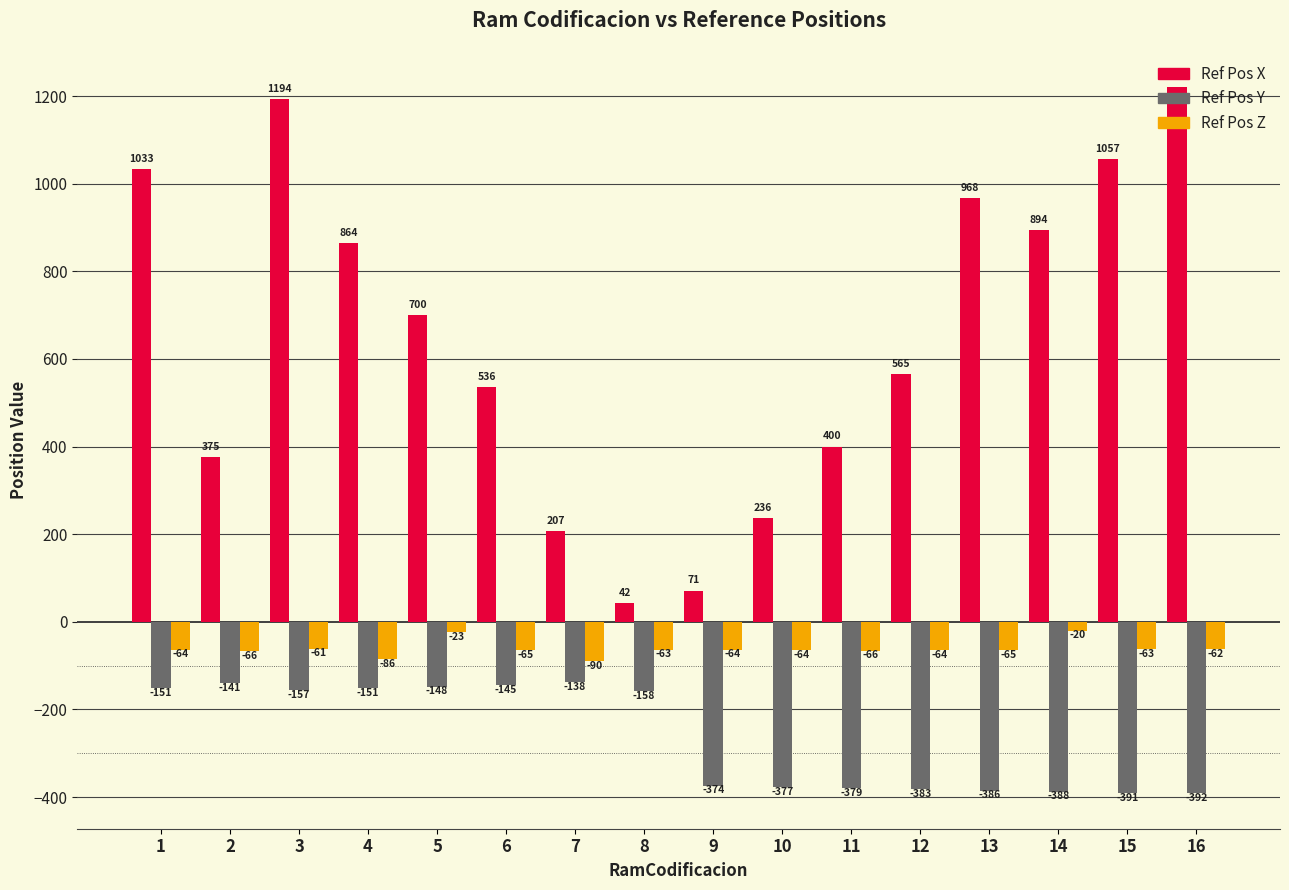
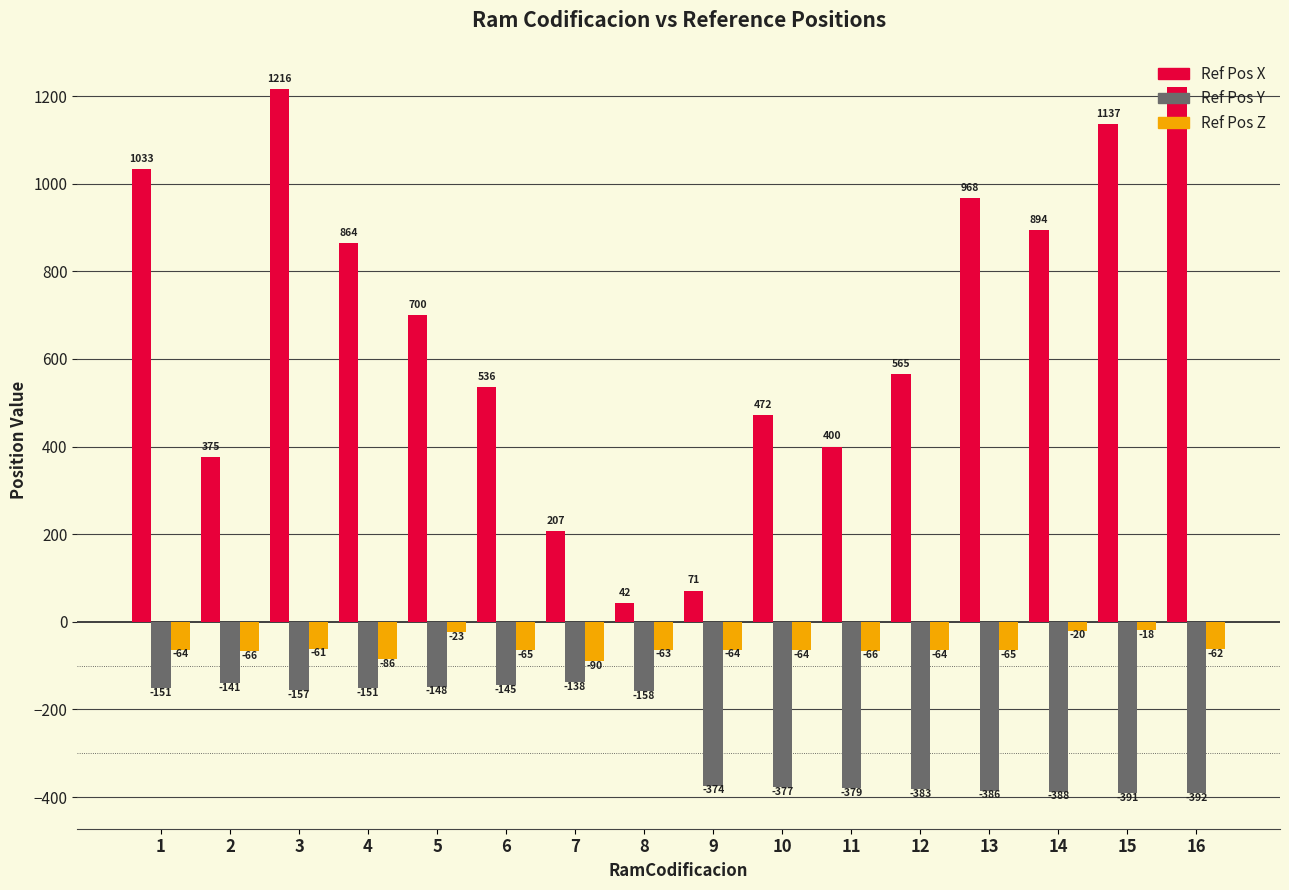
Ref Pos X, 3: 1194 -> 1216
Ref Pos X, 10: 236 -> 472
Ref Pos X, 15: 1057 -> 1137
Ref Pos Z, 15: -63 -> -18
